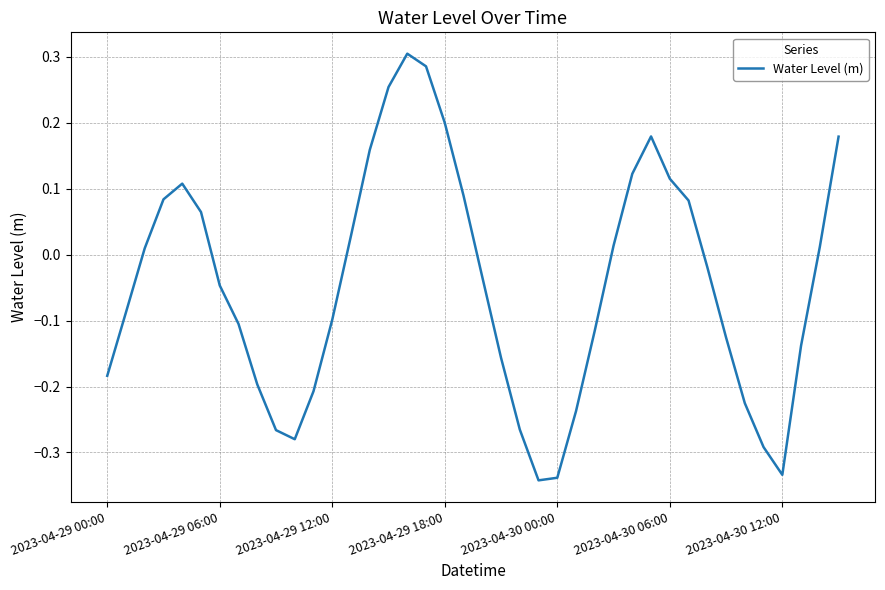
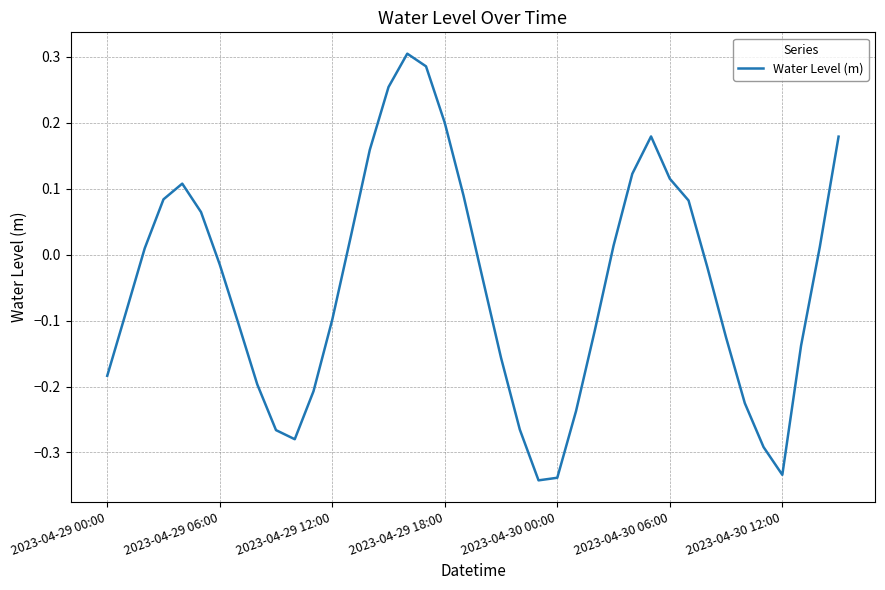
2023-04-29 06:00: -0.05 -> -0.01
